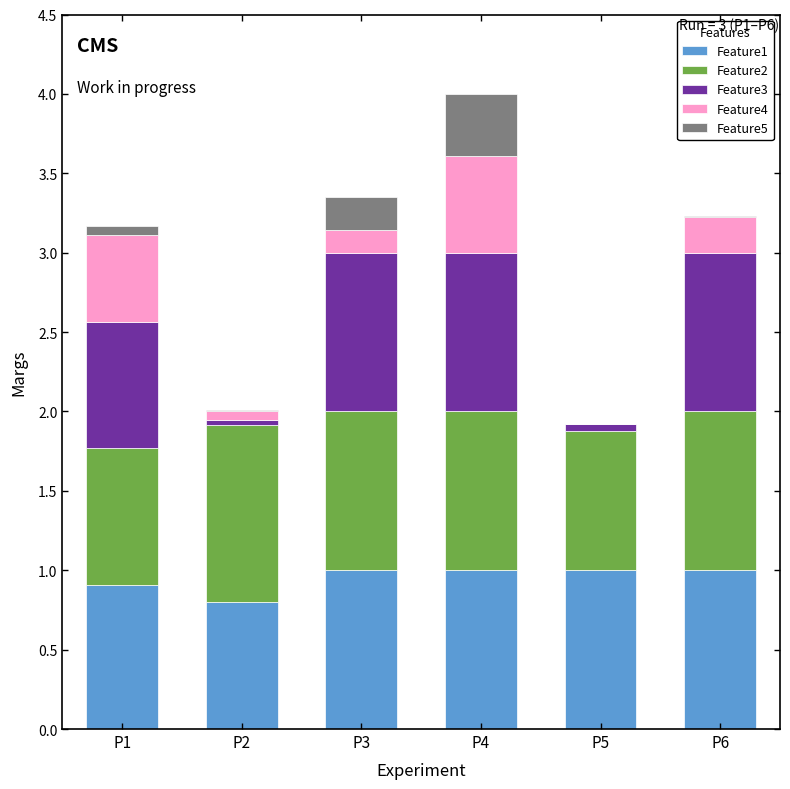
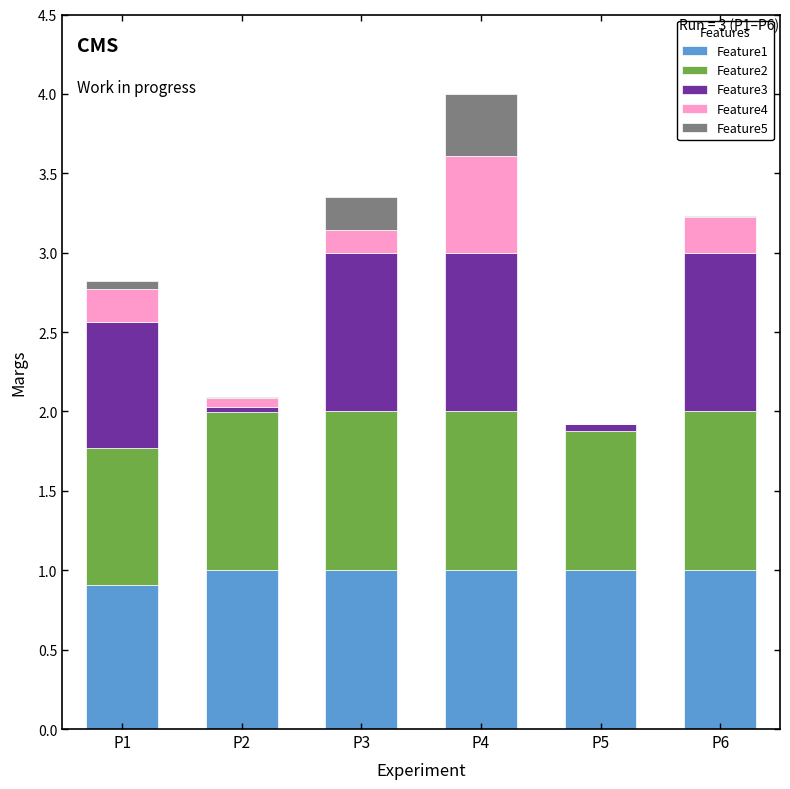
Feature4, P1: 0.54 -> 0.20
Feature1, P2: 0.8 -> 1.0
Feature2, P2: 1.11 -> 0.99
